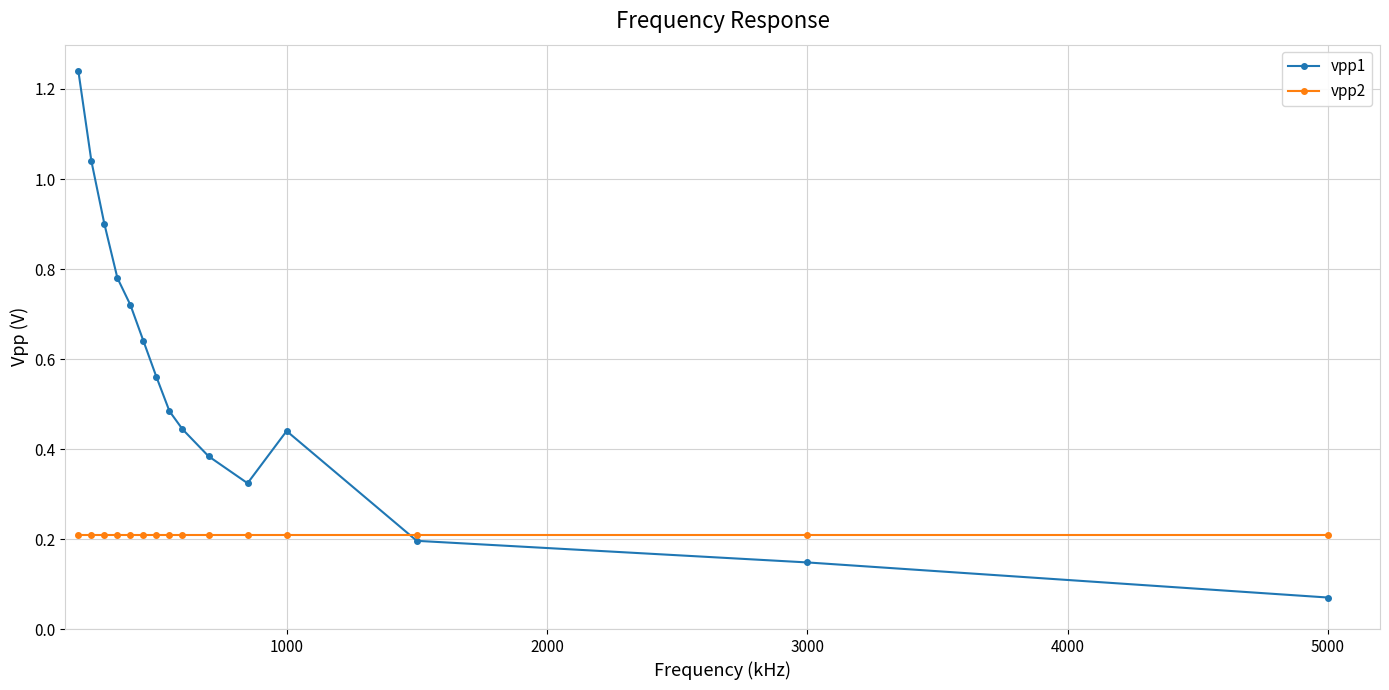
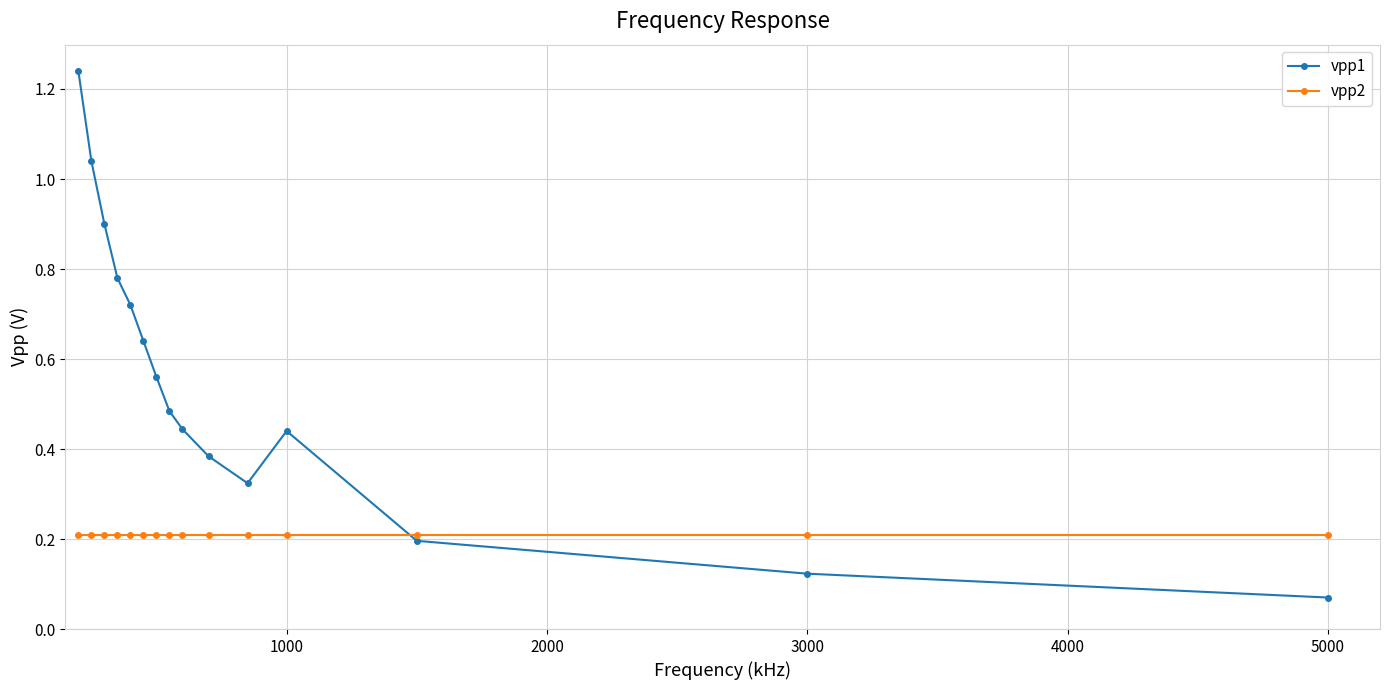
vpp1, 3000: 0.15 -> 0.12
